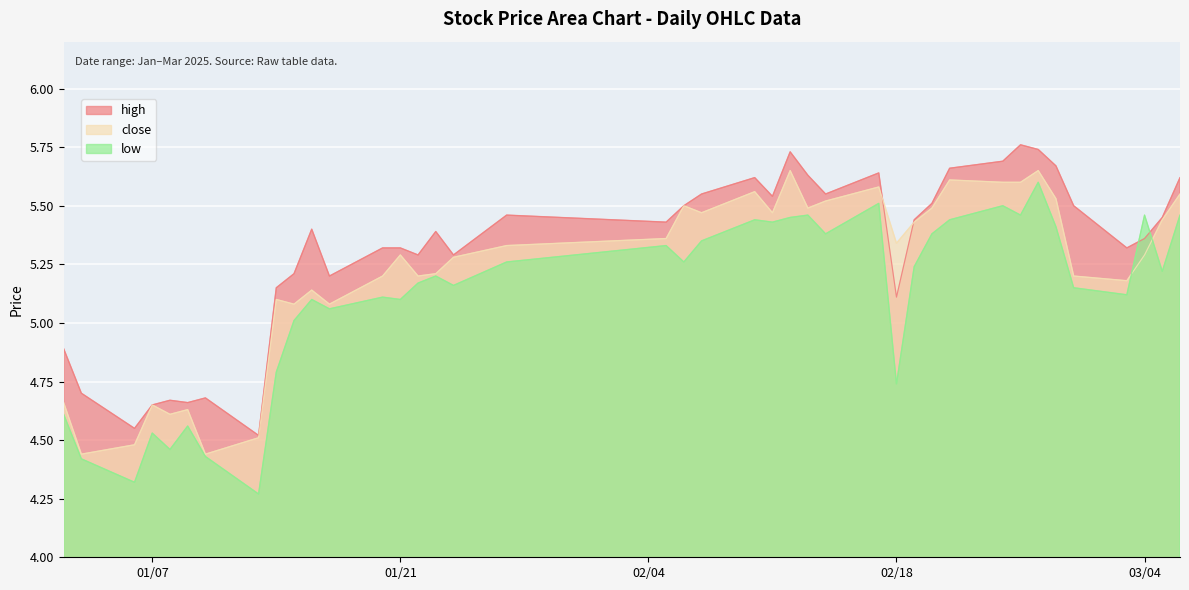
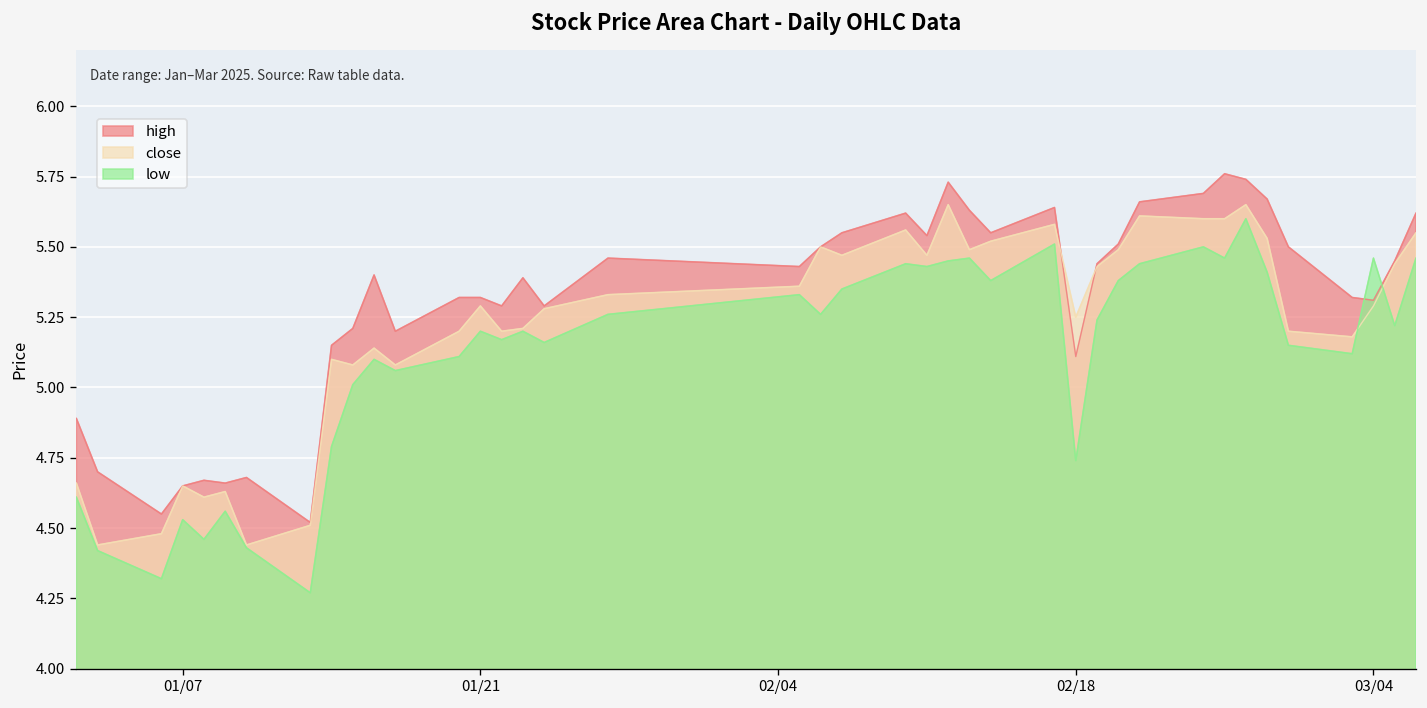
low, 01/21: 5.1 -> 5.2
close, 02/18: 5.34 -> 5.25
high, 03/04: 5.36 -> 5.31
